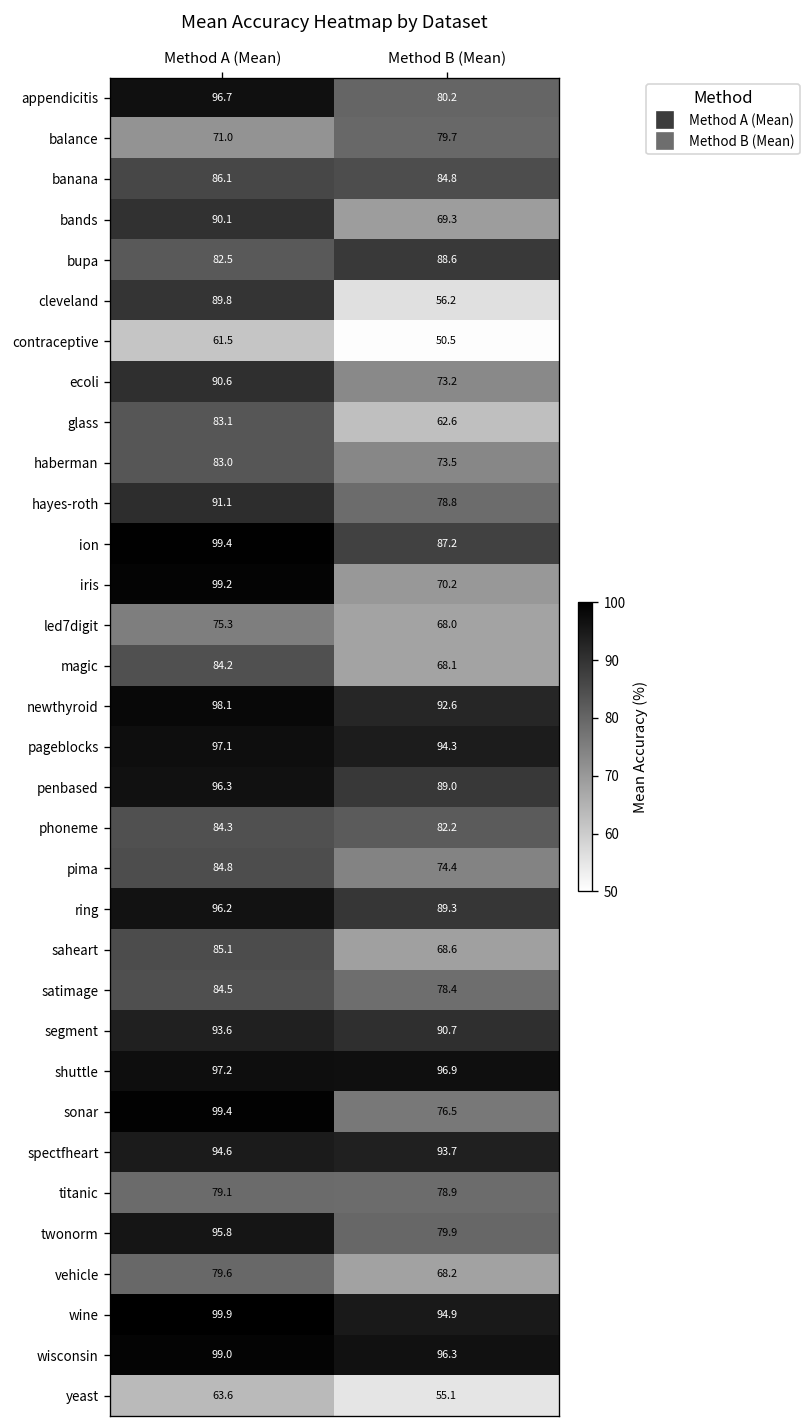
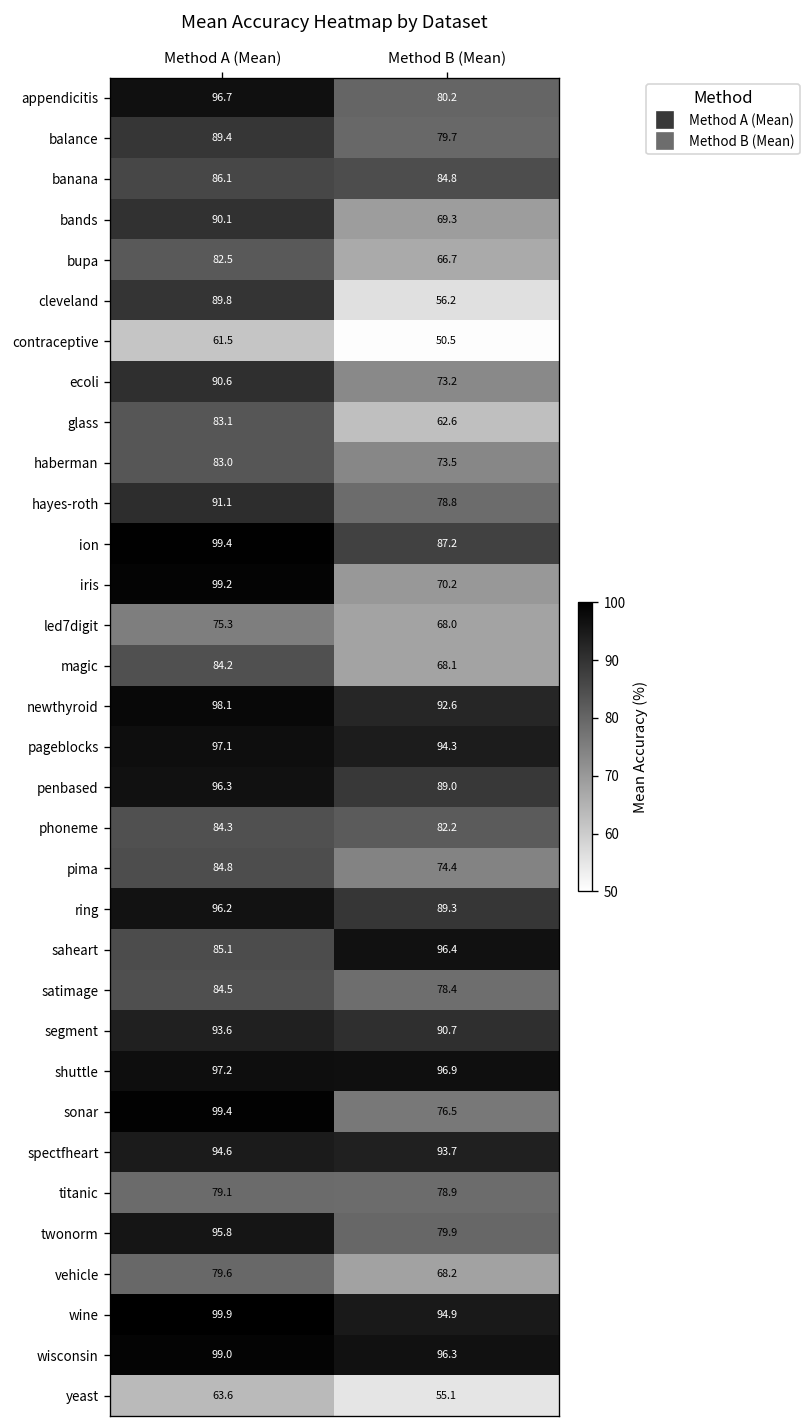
balance, Method A (Mean): 71.0 -> 89.4
bupa, Method B (Mean): 88.6 -> 66.7
saheart, Method B (Mean): 68.6 -> 96.4
